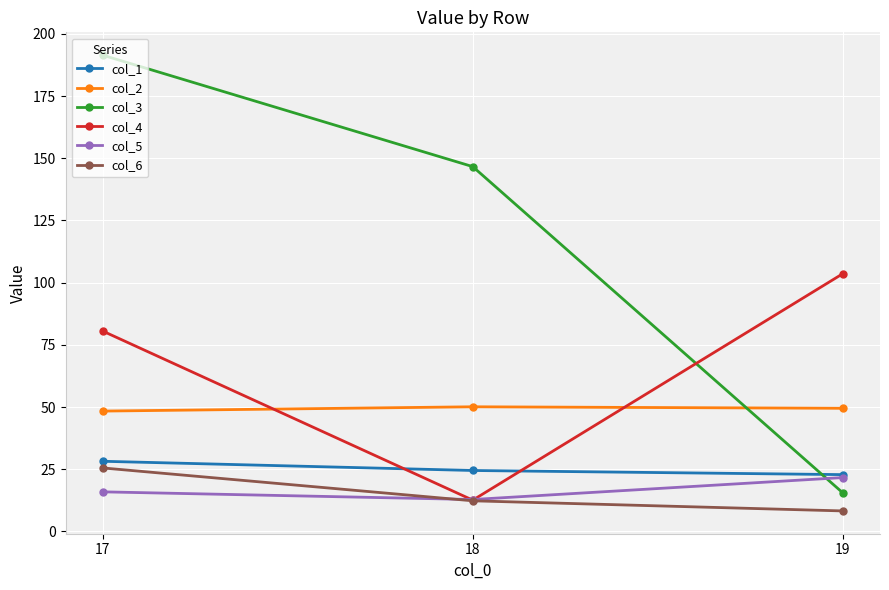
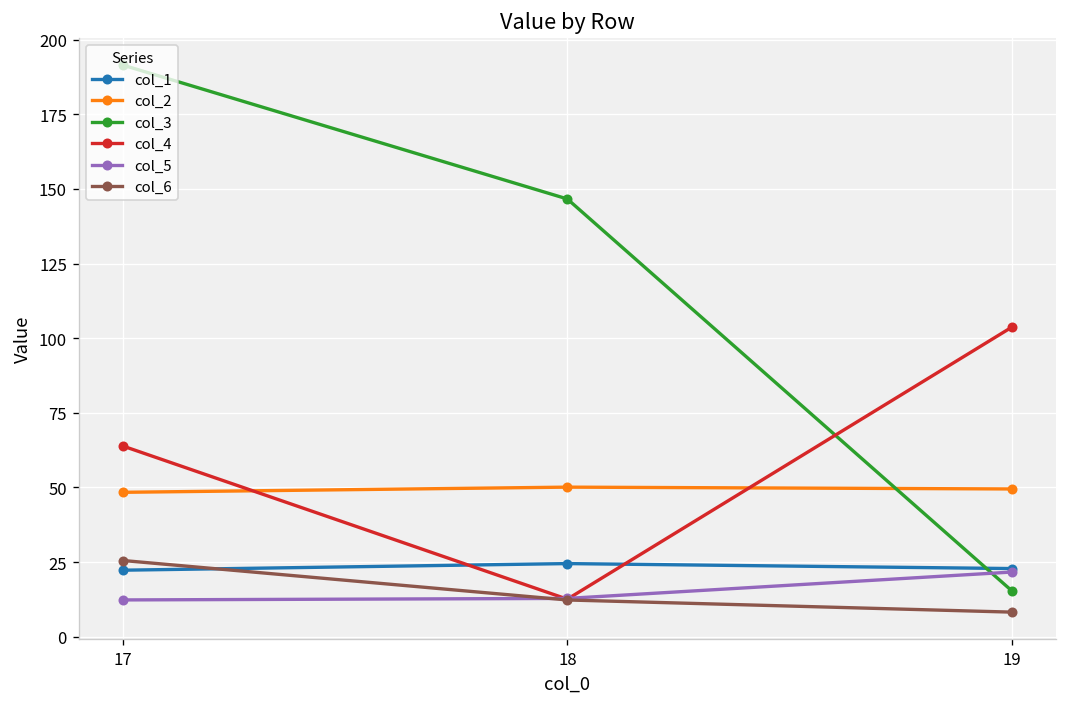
col_1, 17: 28 -> 22
col_4, 17: 81 -> 64
col_5, 17: 16 -> 12
